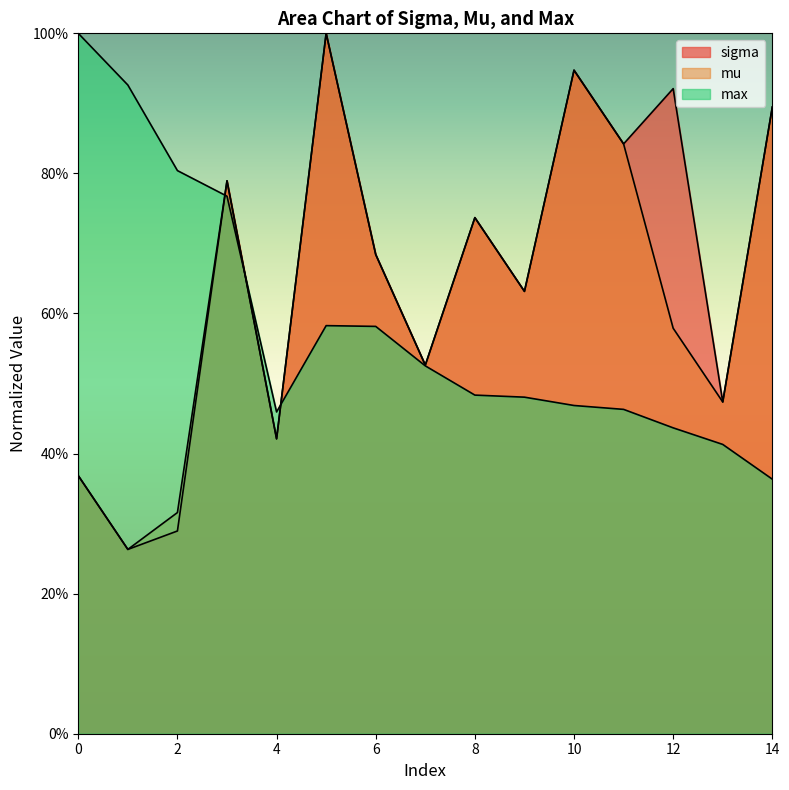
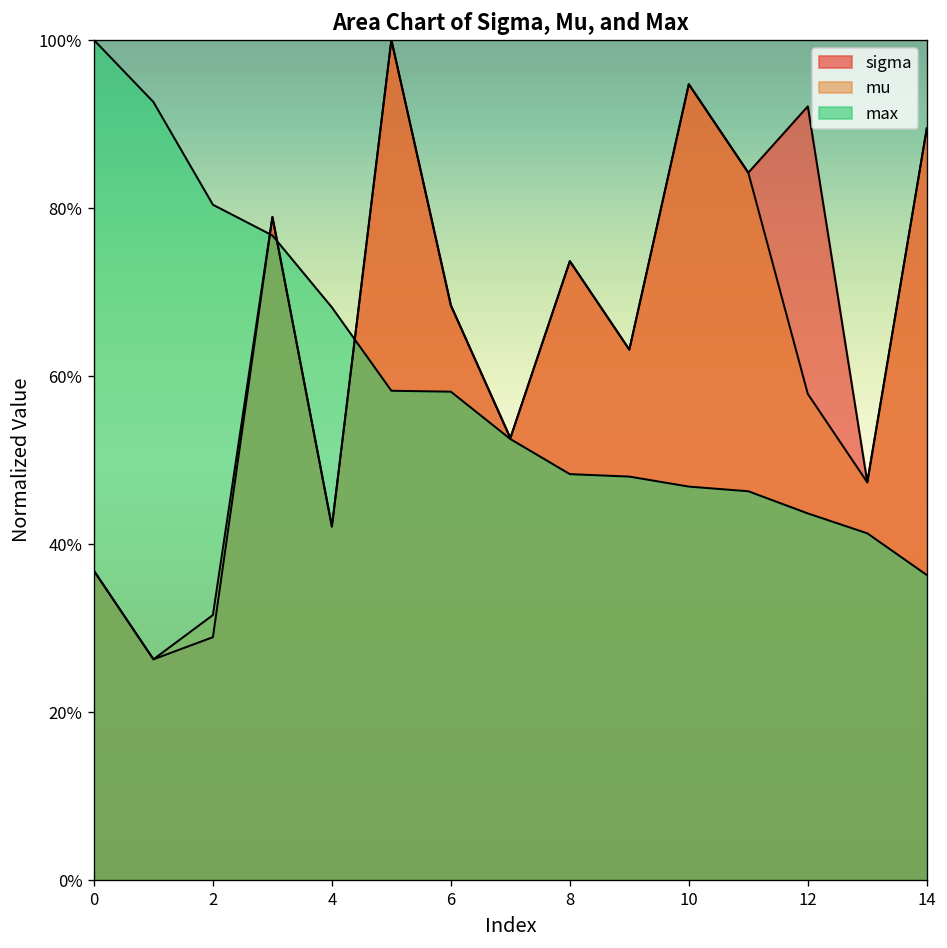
max, 4: 46% -> 68%
